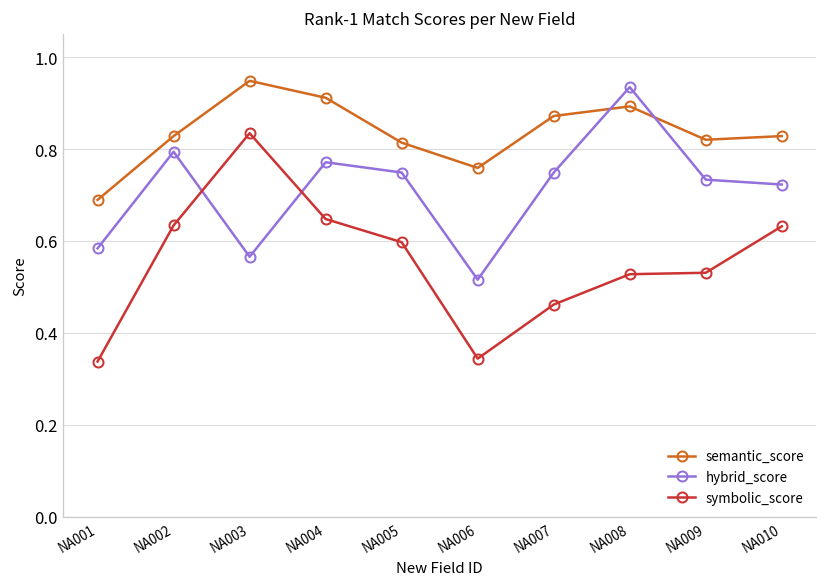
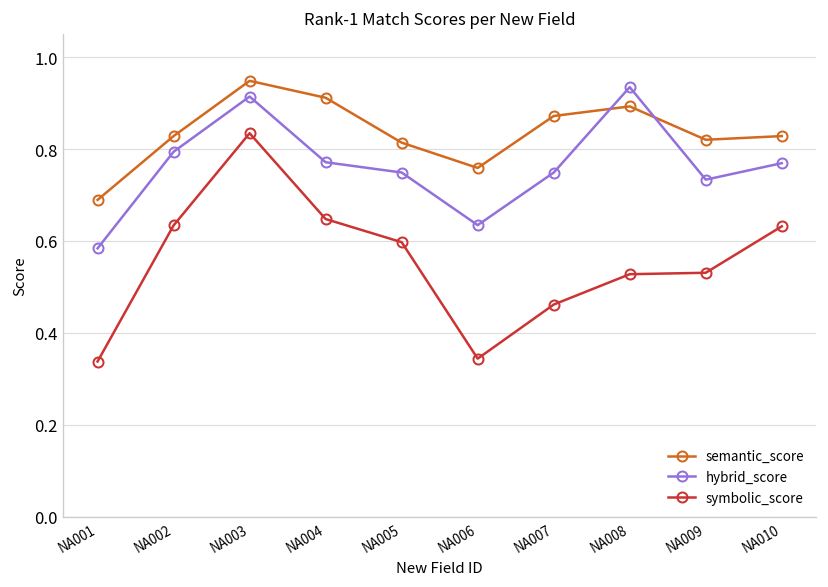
hybrid_score, NA003: 0.57 -> 0.91
hybrid_score, NA006: 0.52 -> 0.63
hybrid_score, NA010: 0.72 -> 0.77
